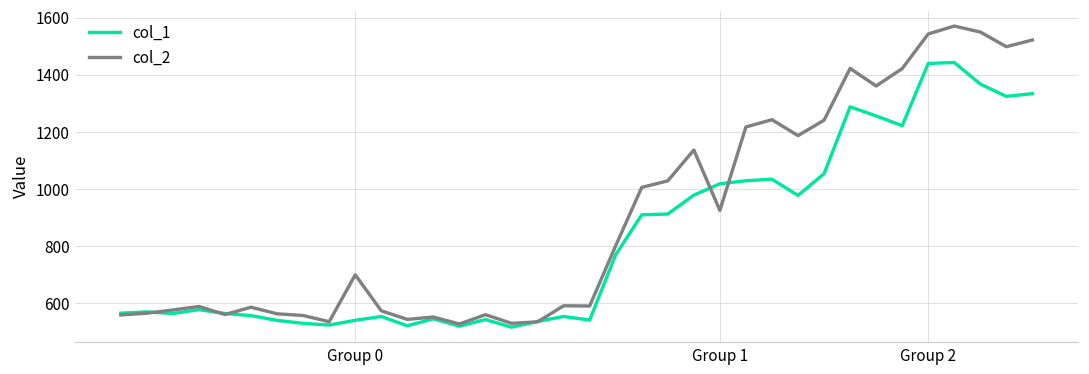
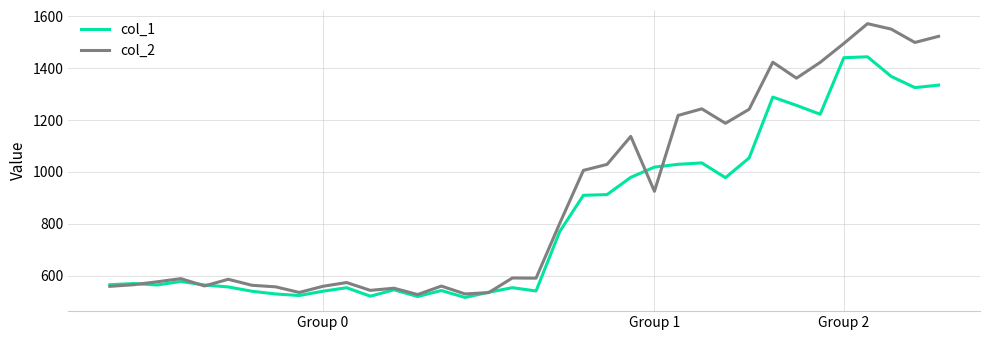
col_2, Group 0: 700 -> 560
col_2, Group 2: 1540 -> 1490
